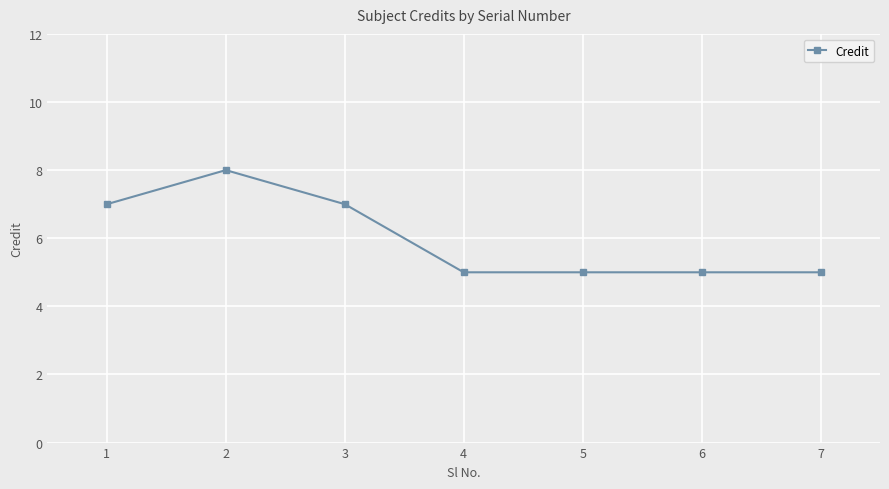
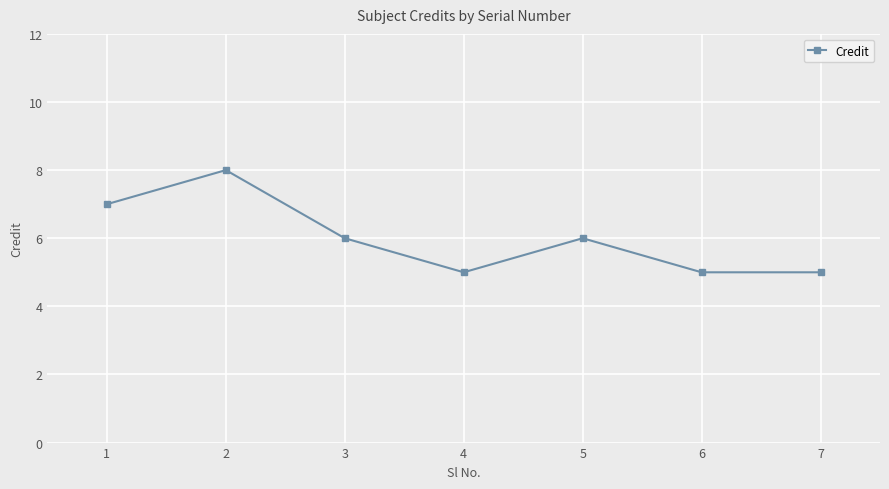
3: 7 -> 6
5: 5 -> 6
